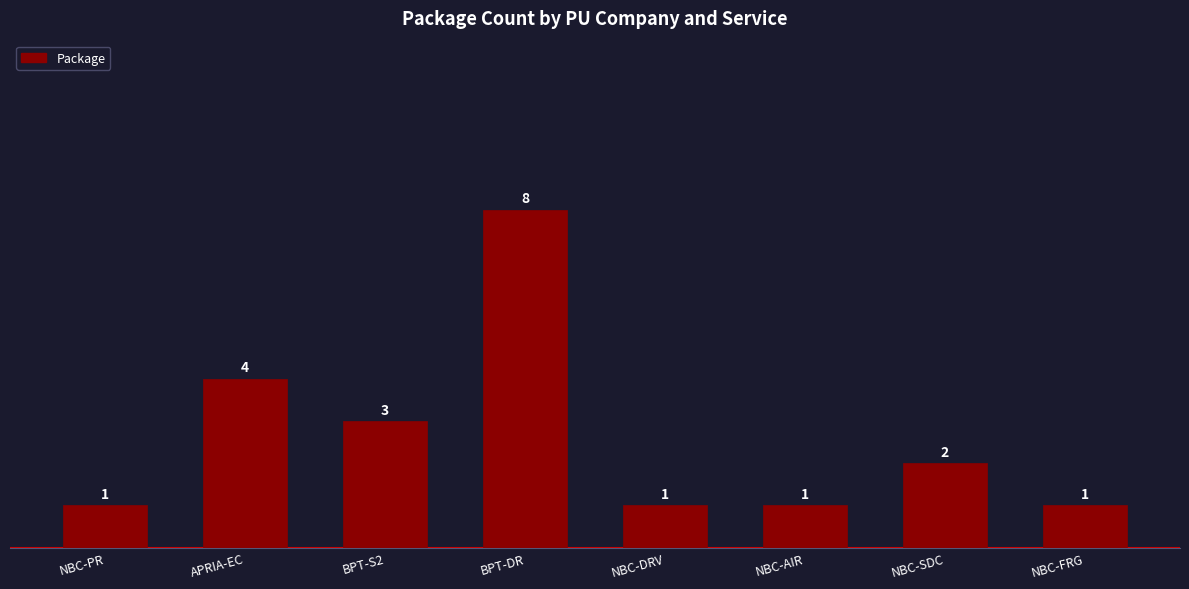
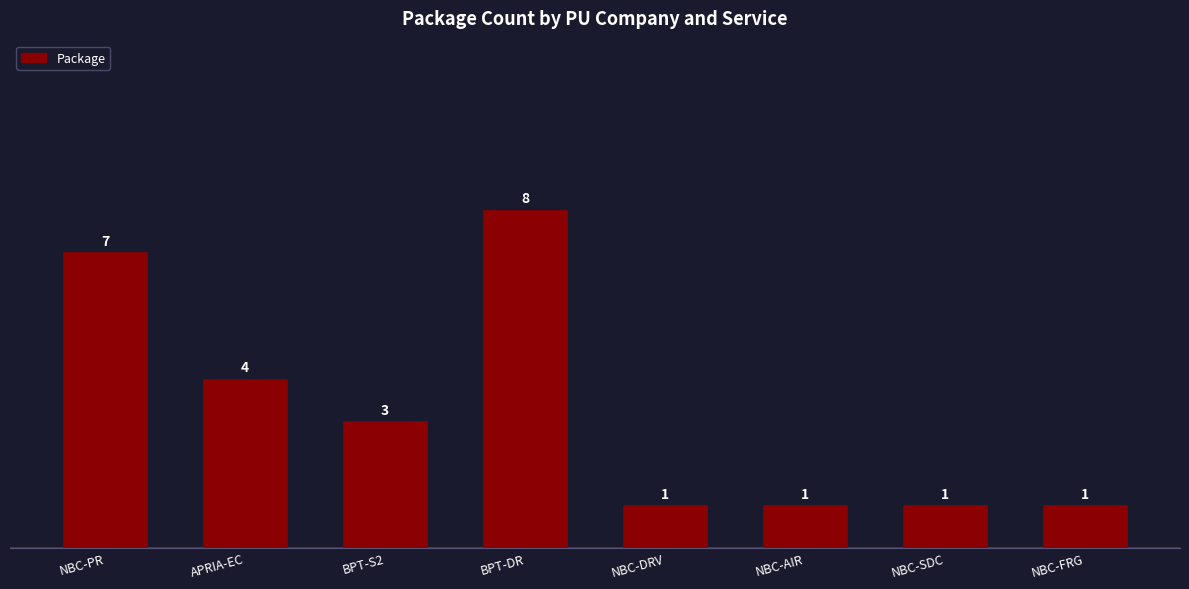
NBC-PR: 1 -> 7
NBC-SDC: 2 -> 1
